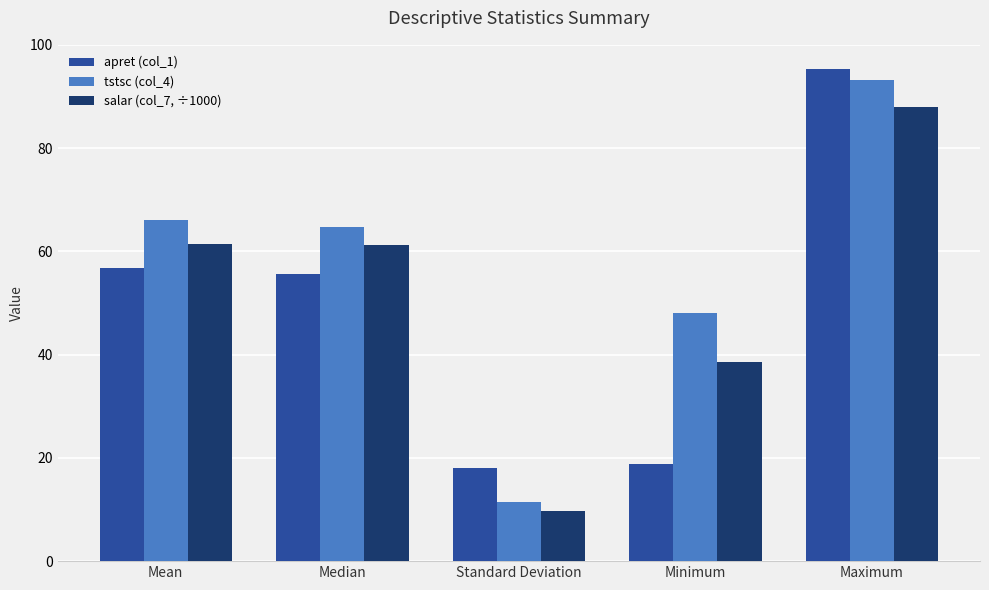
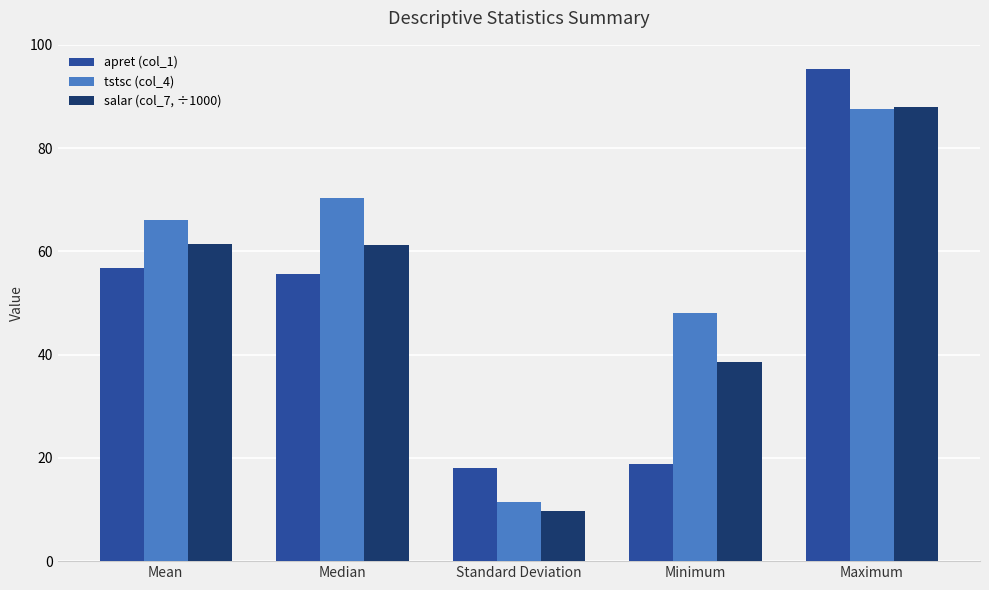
tstsc (col_4), Median: 65 -> 70
tstsc (col_4), Maximum: 93 -> 88
